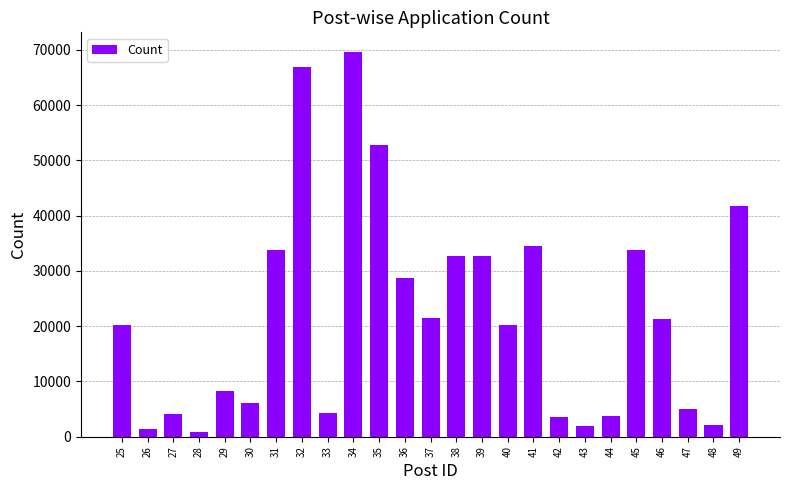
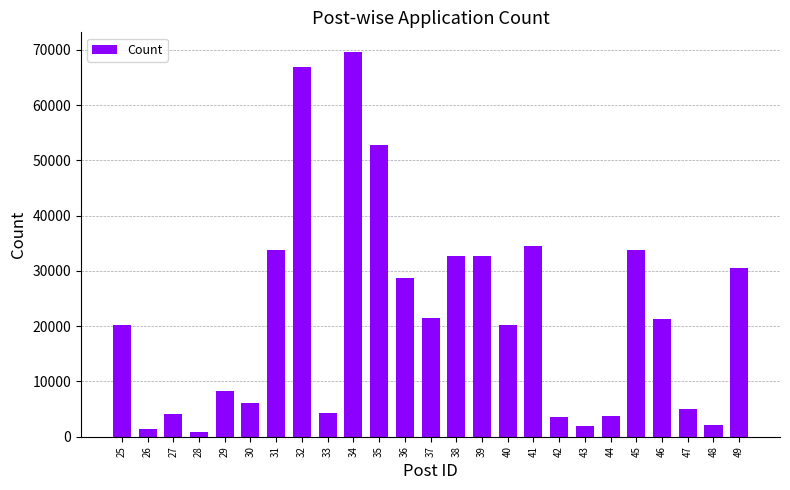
49: 42000 -> 31000
